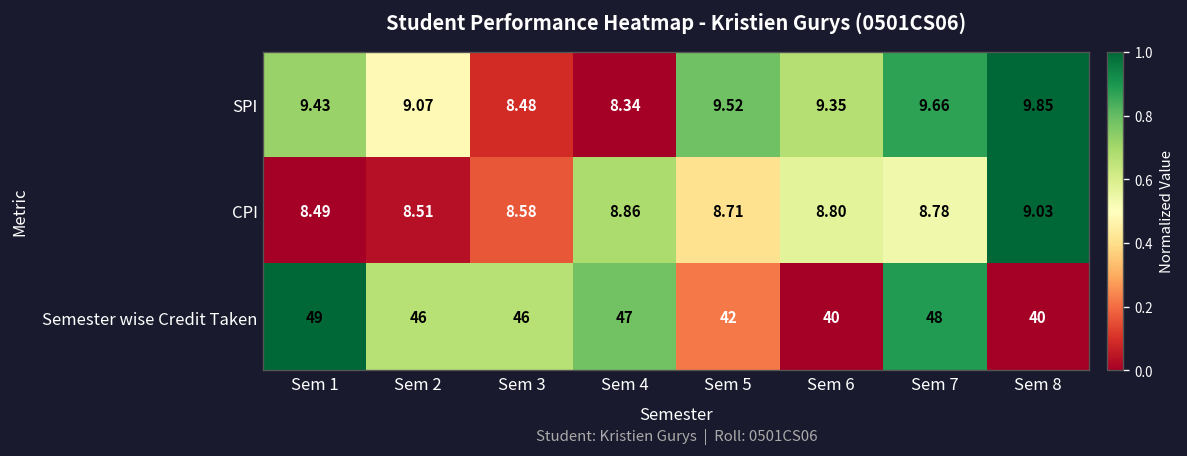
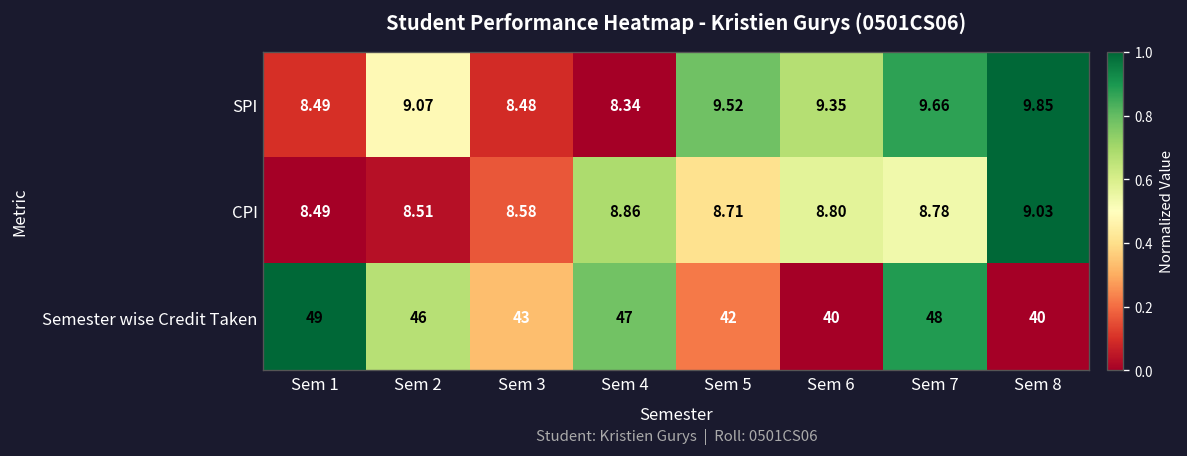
SPI, Sem 1: 9.43 -> 8.49
Semester wise Credit Taken, Sem 3: 46 -> 43
